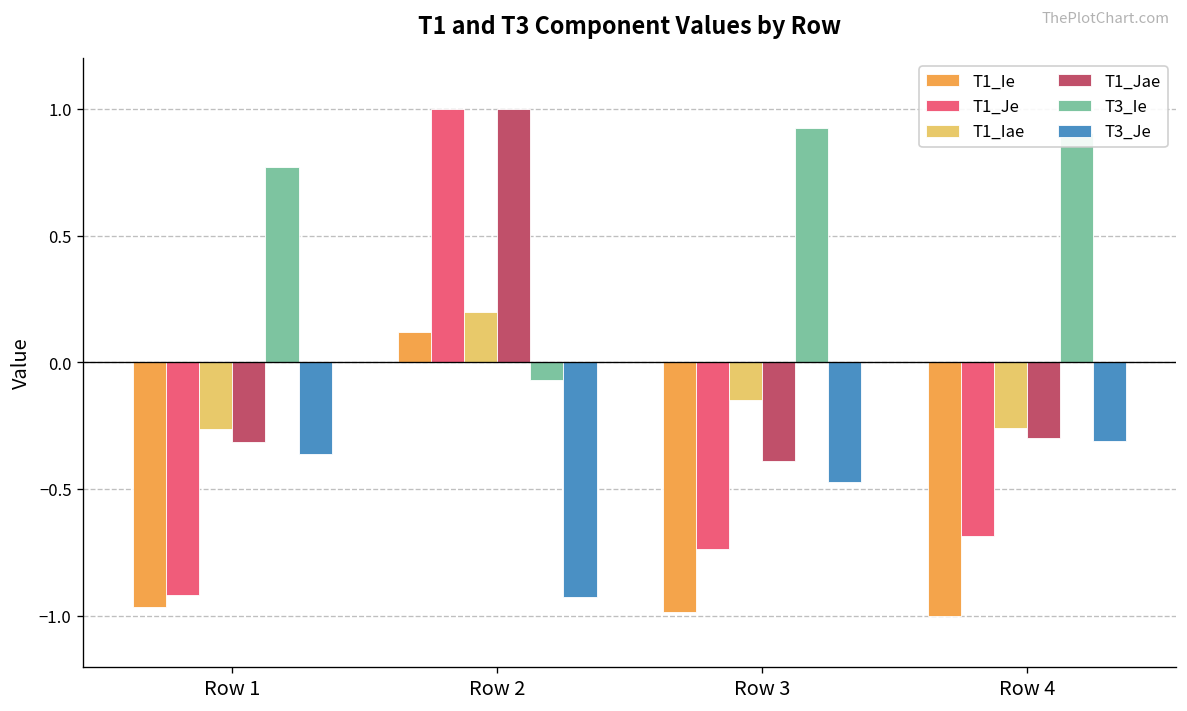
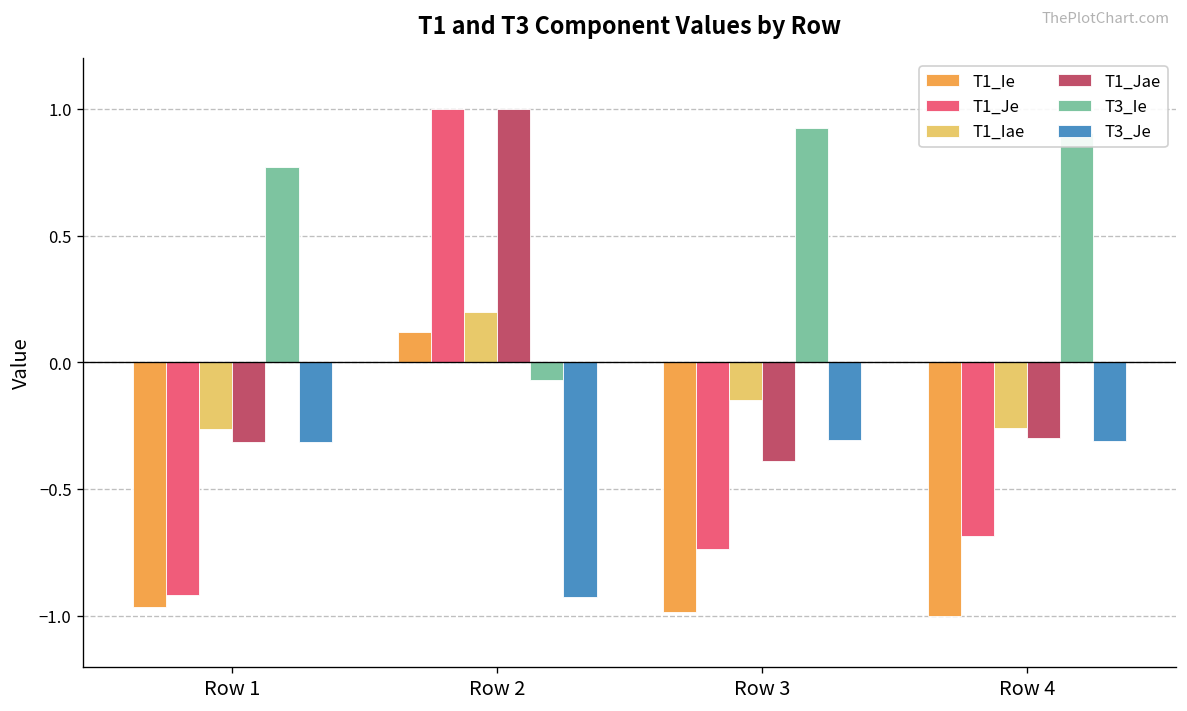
T3_Je, Row 1: -0.36 -> -0.31
T3_Je, Row 3: -0.47 -> -0.31
